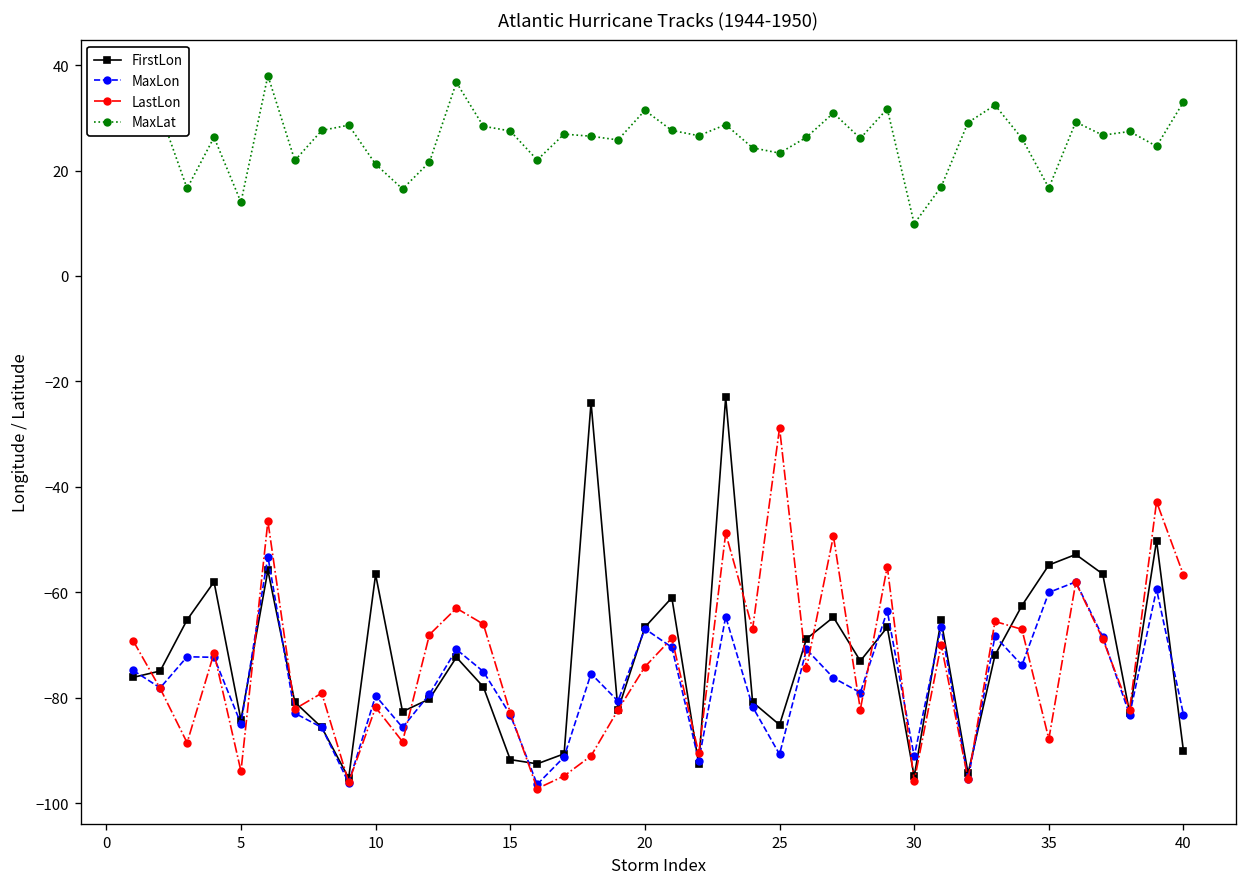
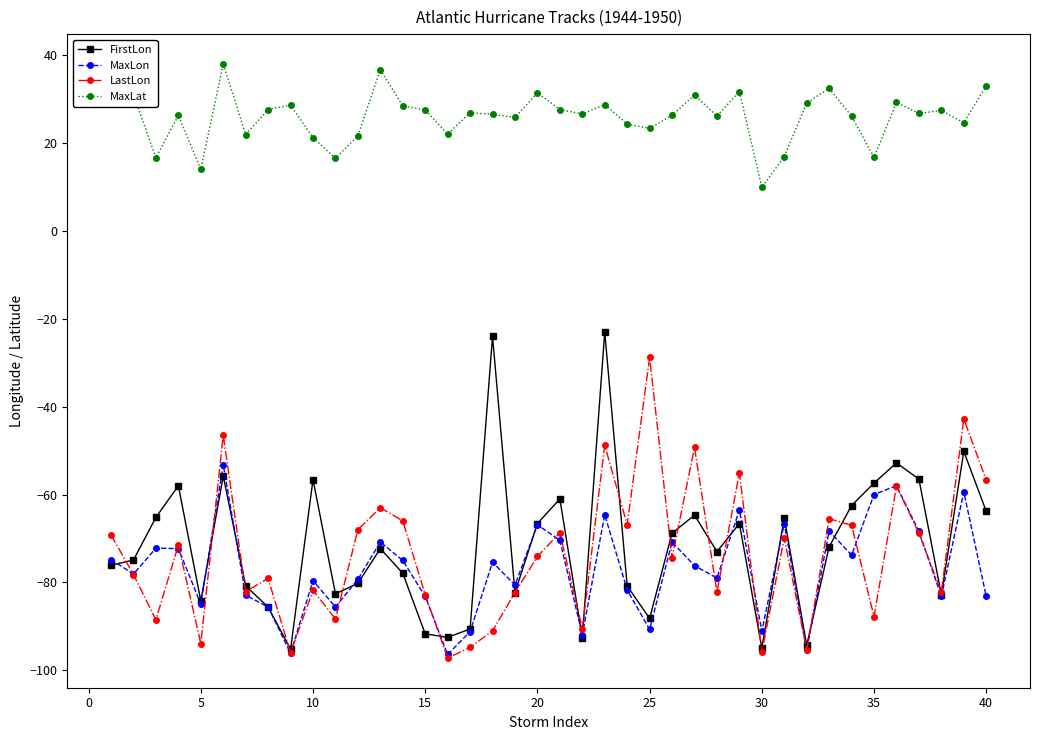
FirstLon, 25: -85 -> -88
FirstLon, 35: -55 -> -57
FirstLon, 40: -90 -> -64
